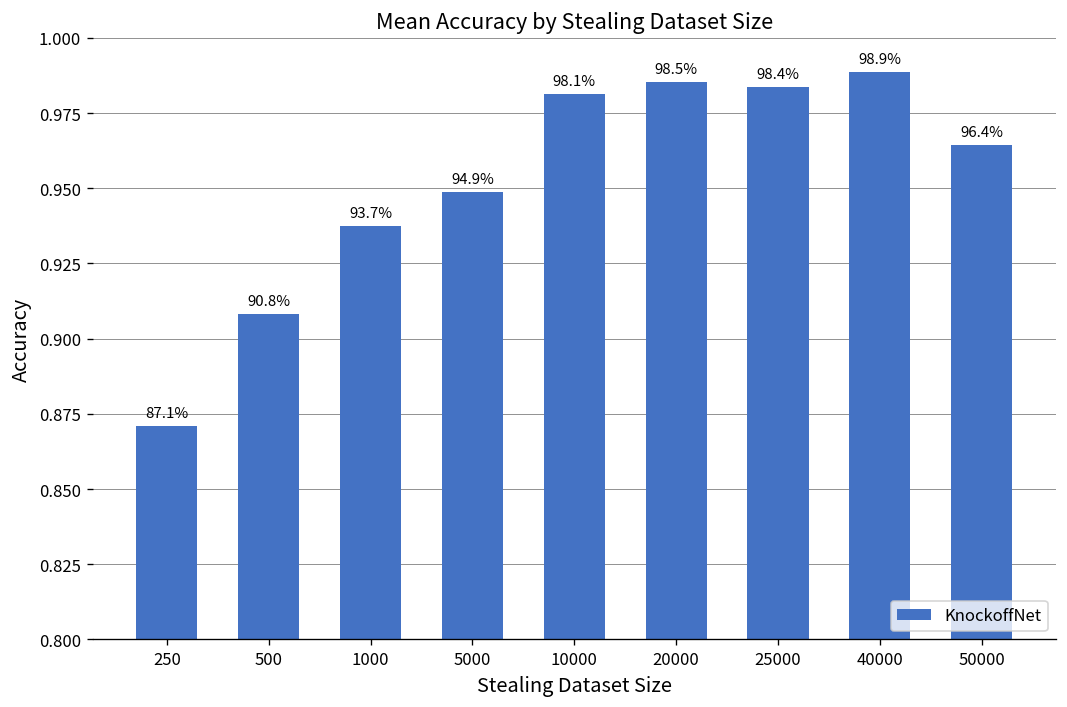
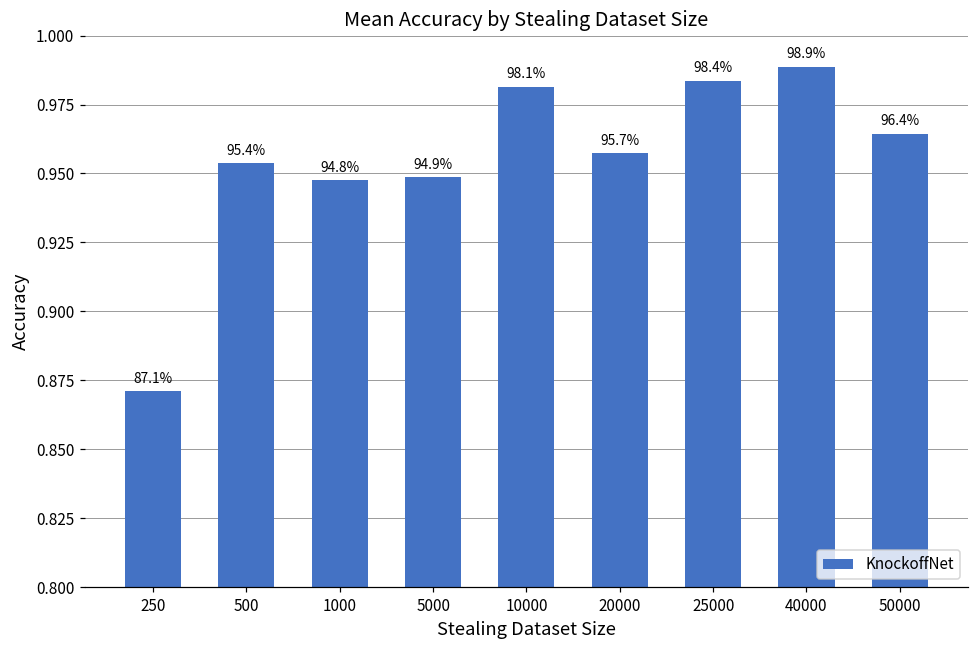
500: 90.8% -> 95.4%
1000: 93.7% -> 94.8%
20000: 98.5% -> 95.7%
